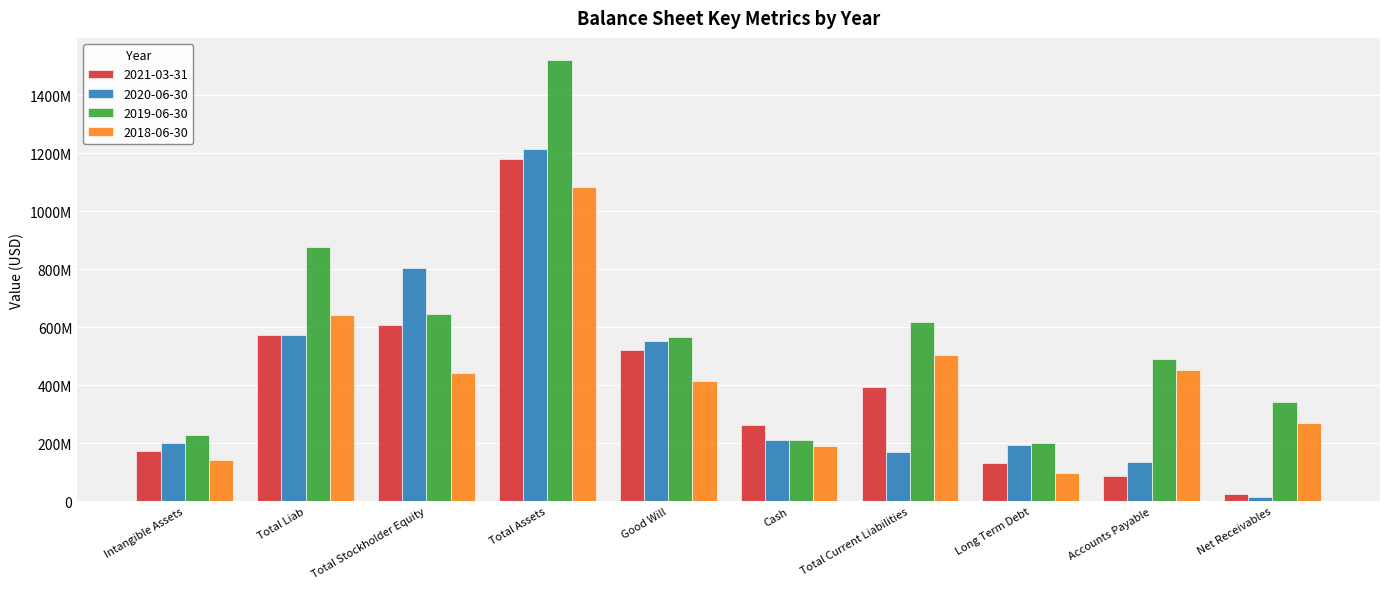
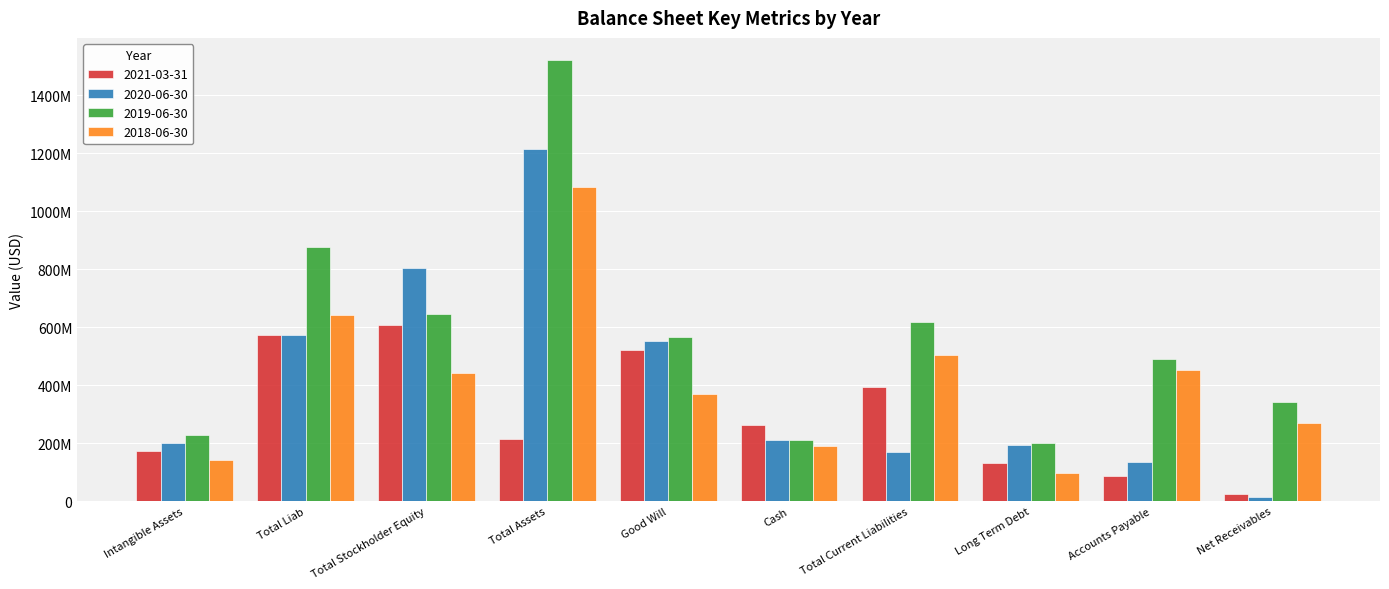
2021-03-31, Total Assets: 1180000000 -> 220000000
2018-06-30, Good Will: 420000000 -> 370000000
